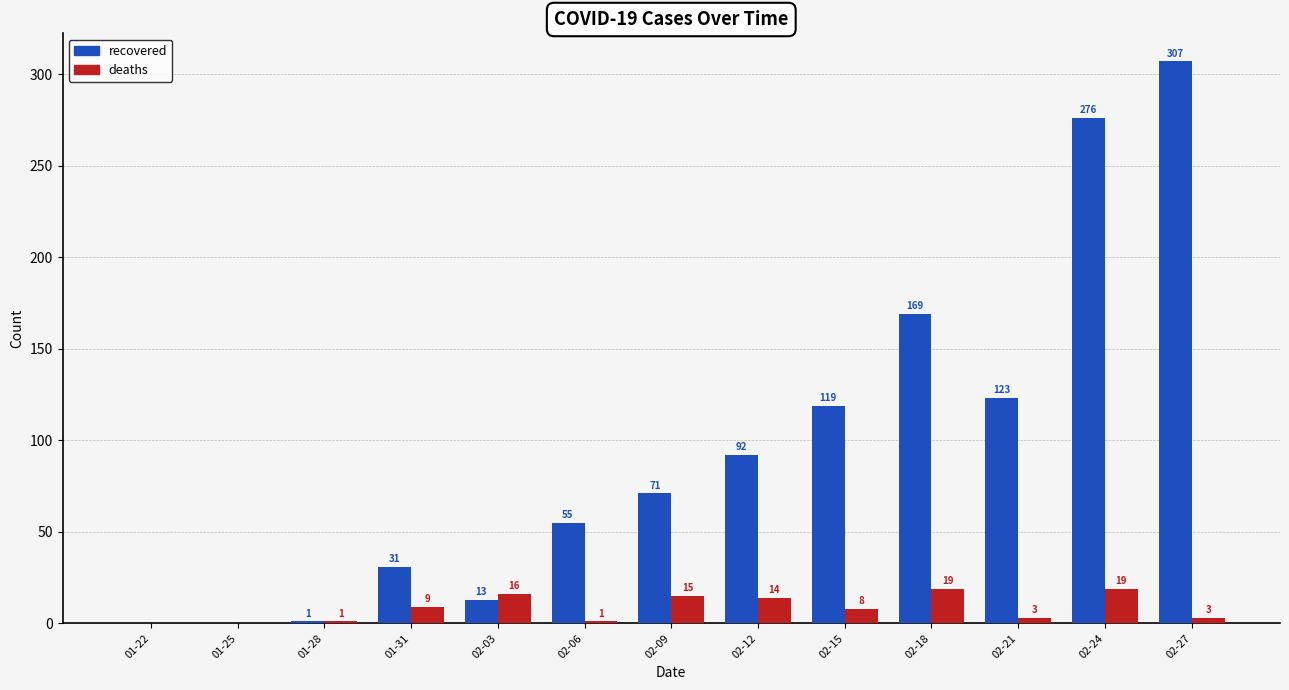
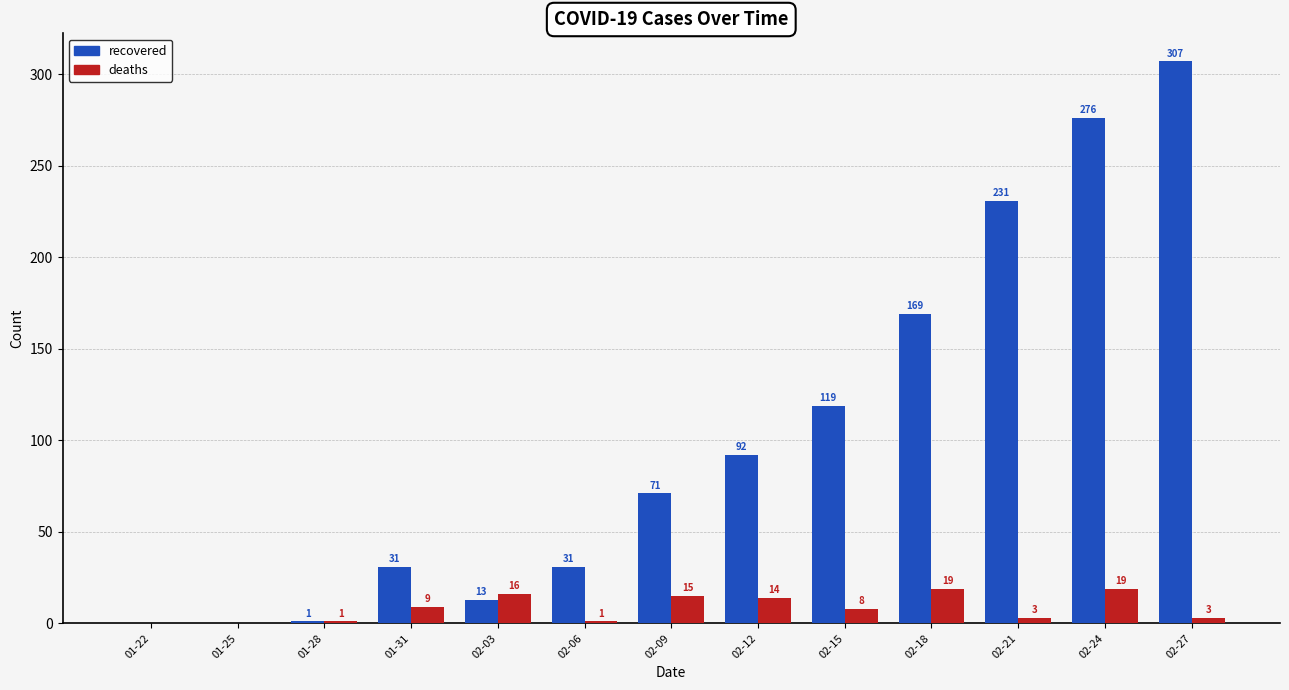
recovered, 02-06: 55 -> 31
recovered, 02-21: 123 -> 231
